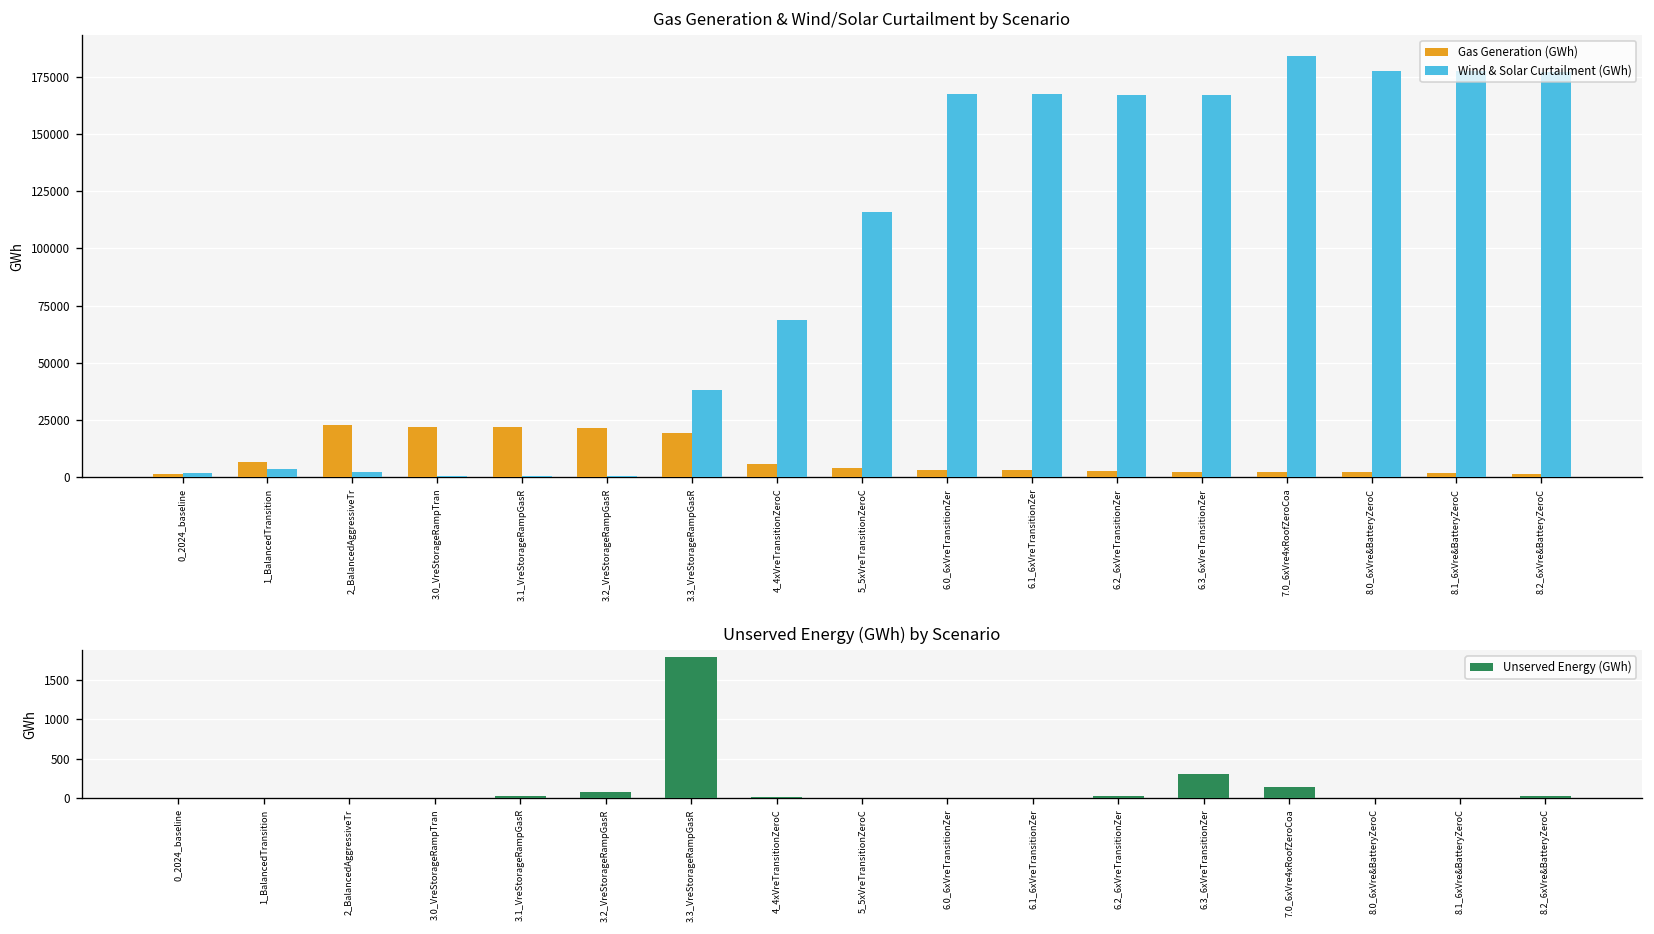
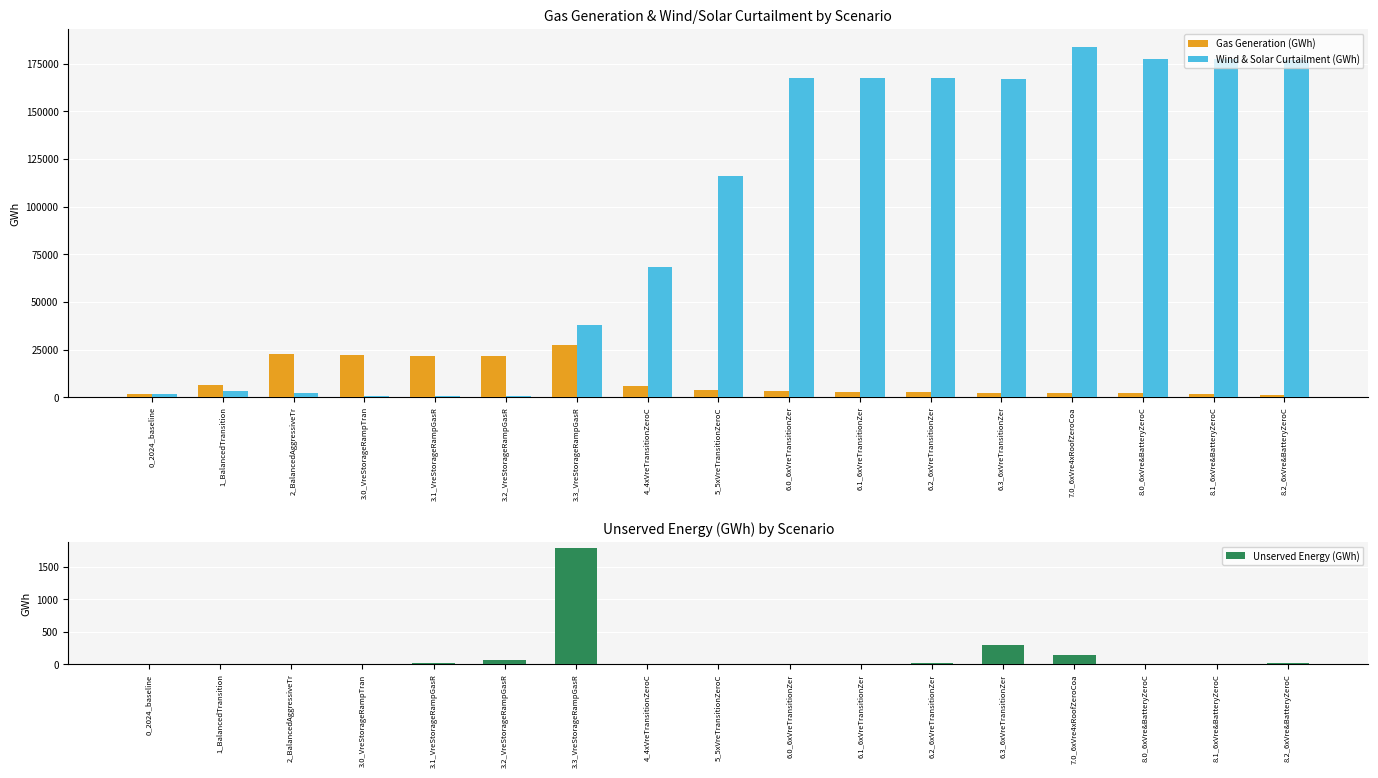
Gas Generation & Wind/Solar Curtailment by Scenario, Gas Generation (GWh), 3.3_VreStorageRampGasR: 19000 -> 27000
